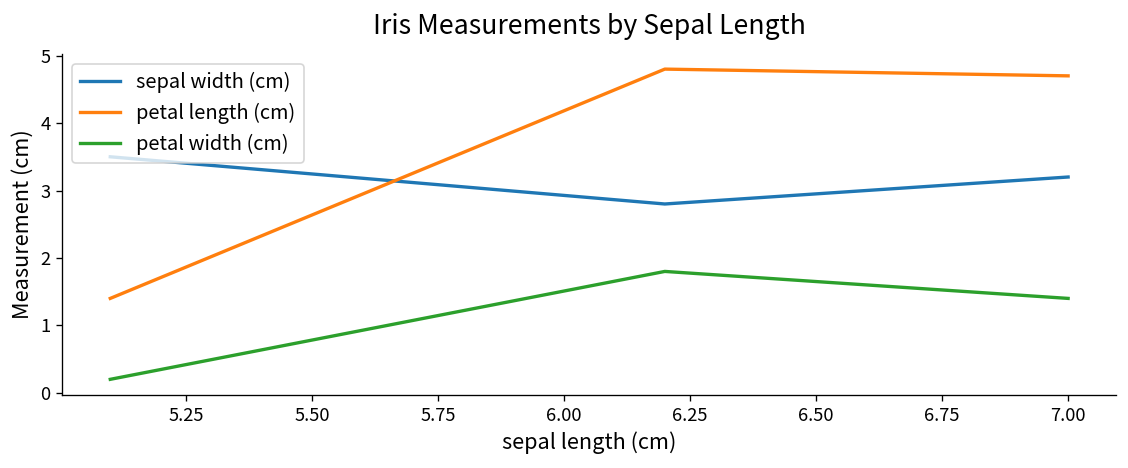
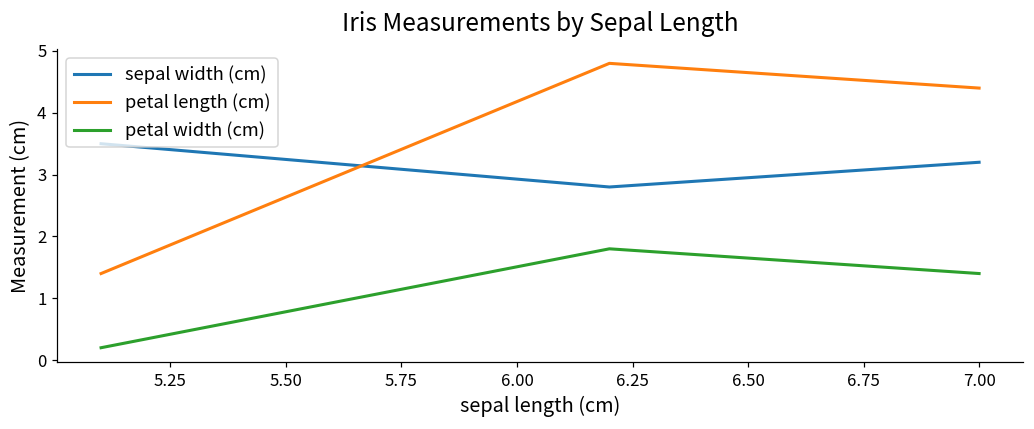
petal length (cm), 7.00: 4.7 -> 4.4
